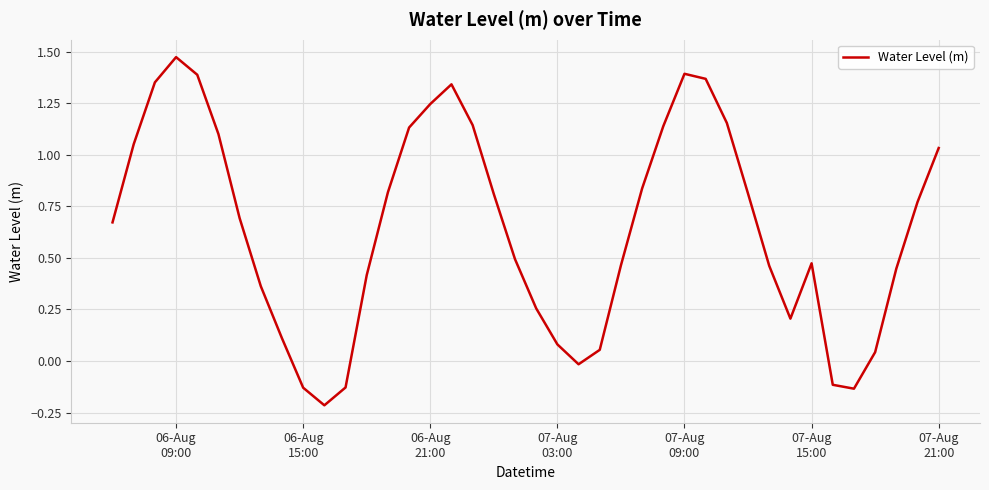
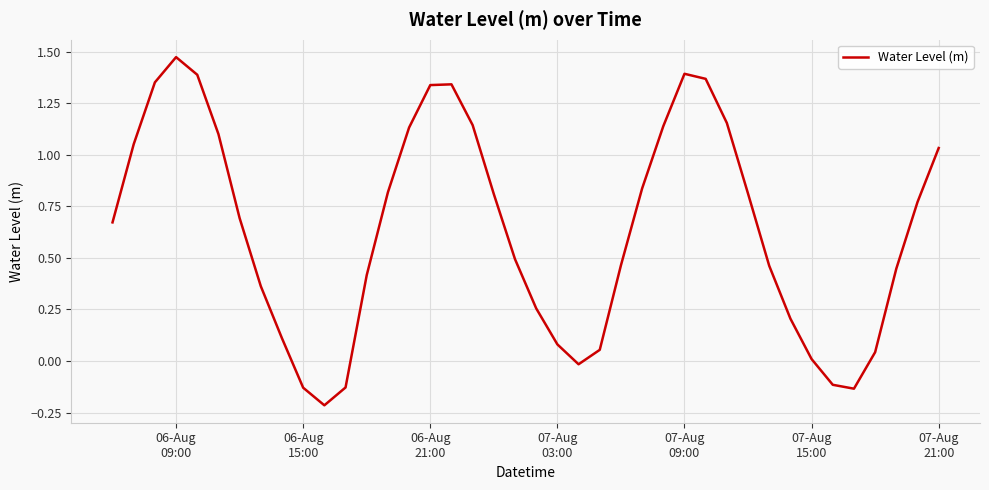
06-Aug 21:00: 1.25 -> 1.34
07-Aug 15:00: 0.47 -> 0.01
